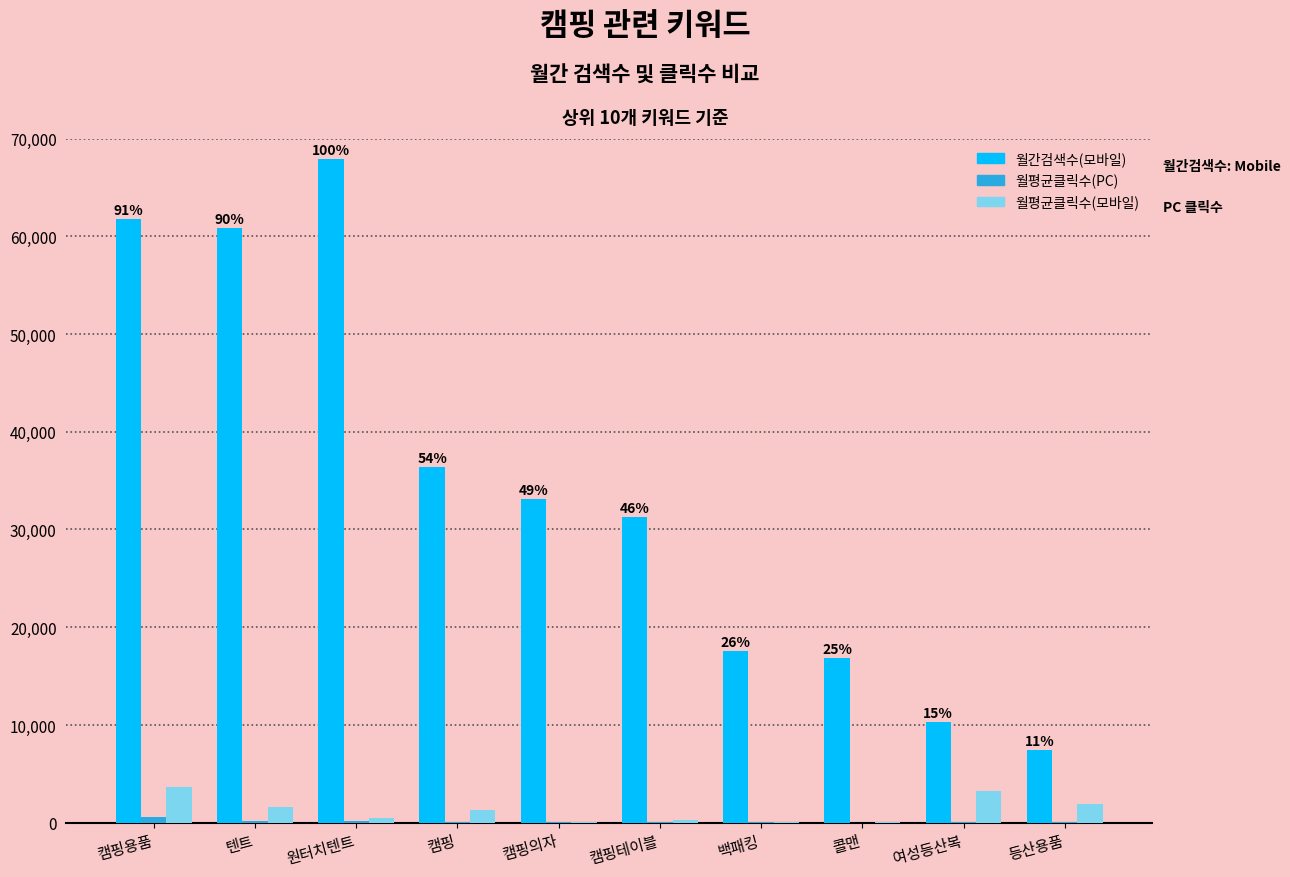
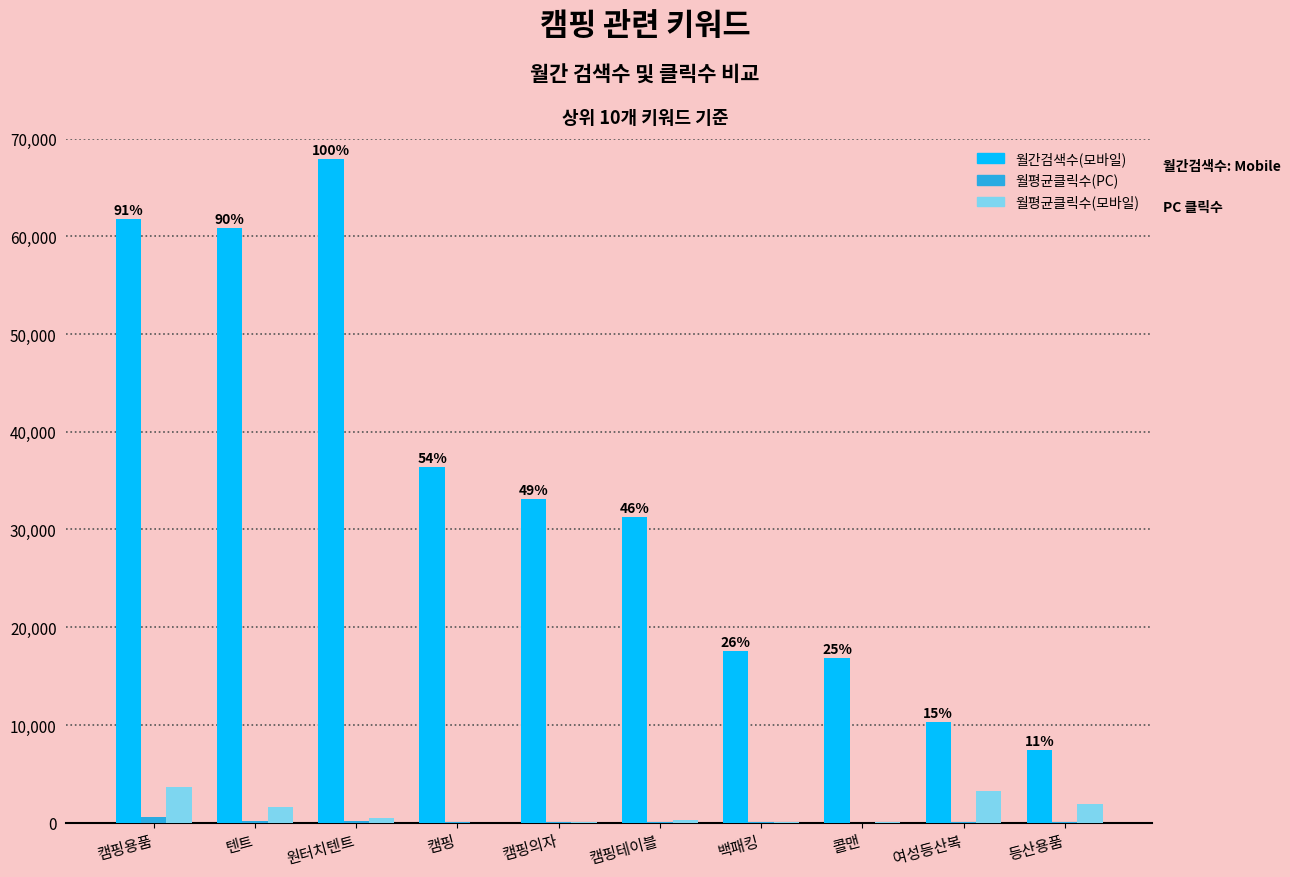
월평균클릭수(모바일), 캠핑: 1,000 -> 0
